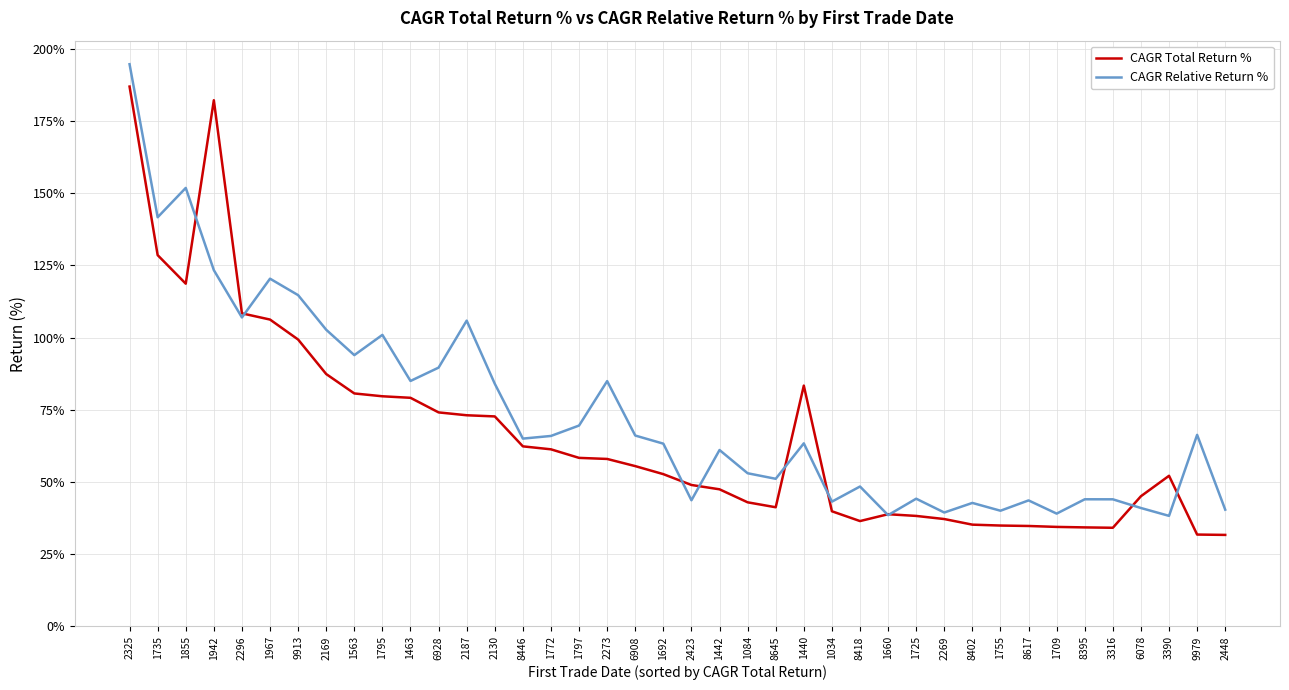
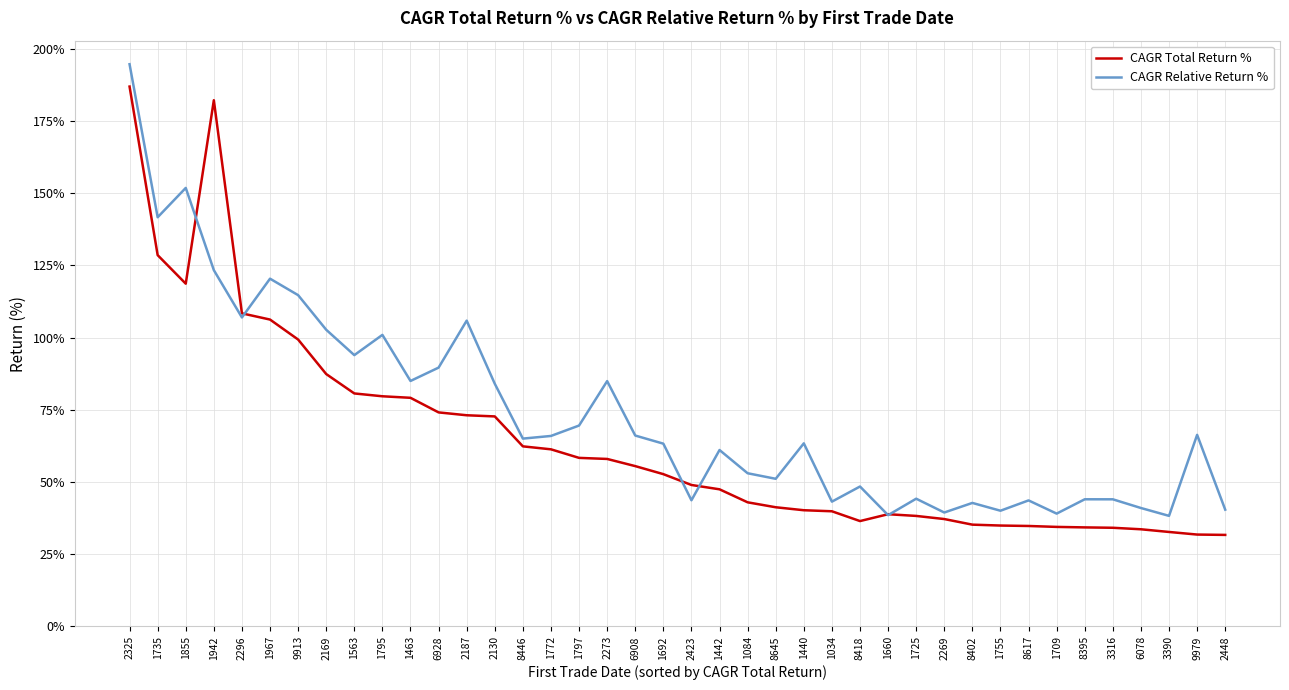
CAGR Total Return %, 1440: 83% -> 40%
CAGR Total Return %, 6078: 45% -> 34%
CAGR Total Return %, 3390: 52% -> 33%
